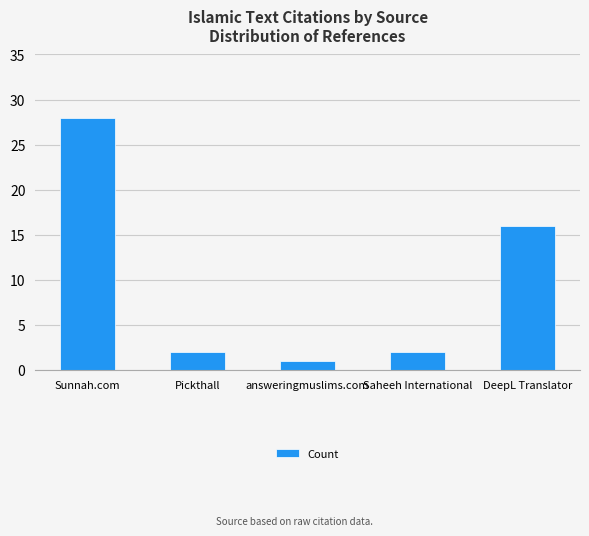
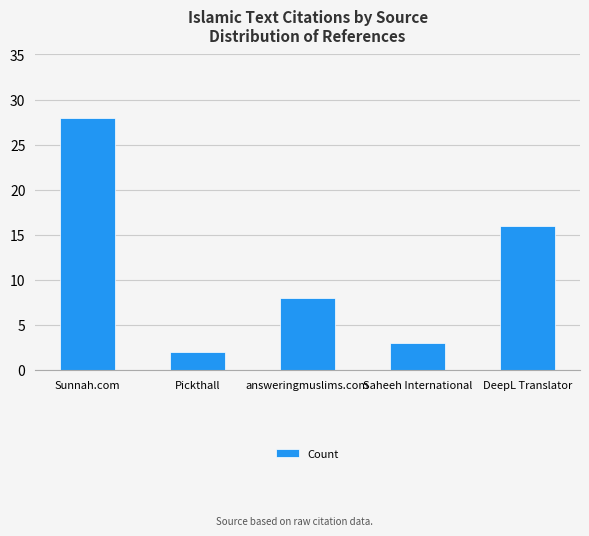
answeringmuslims.com: 1 -> 8
Saheeh International: 2 -> 3
